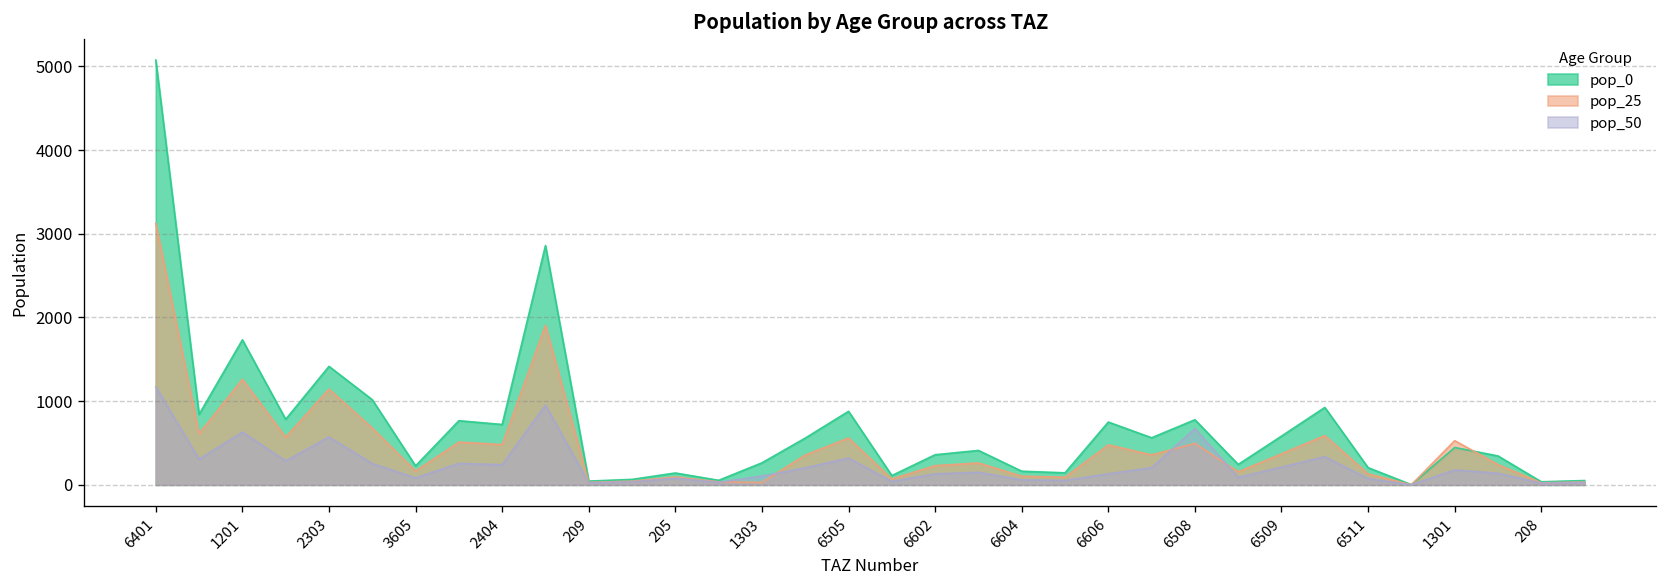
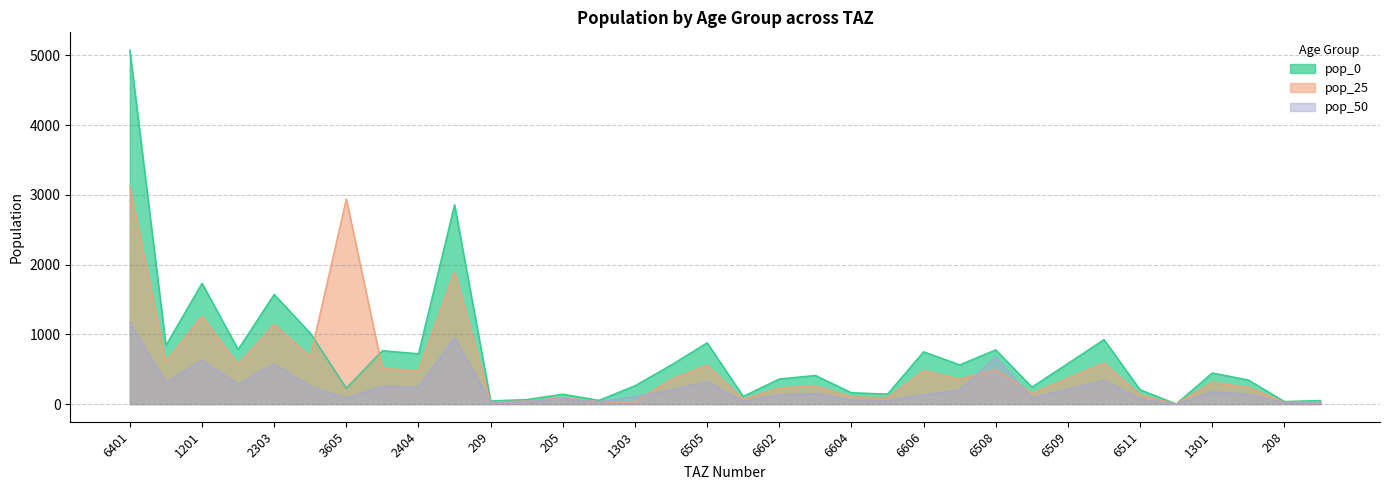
pop_0, 2303: 1400 -> 1600
pop_25, 3605: 200 -> 2900
pop_25, 1301: 500 -> 300
